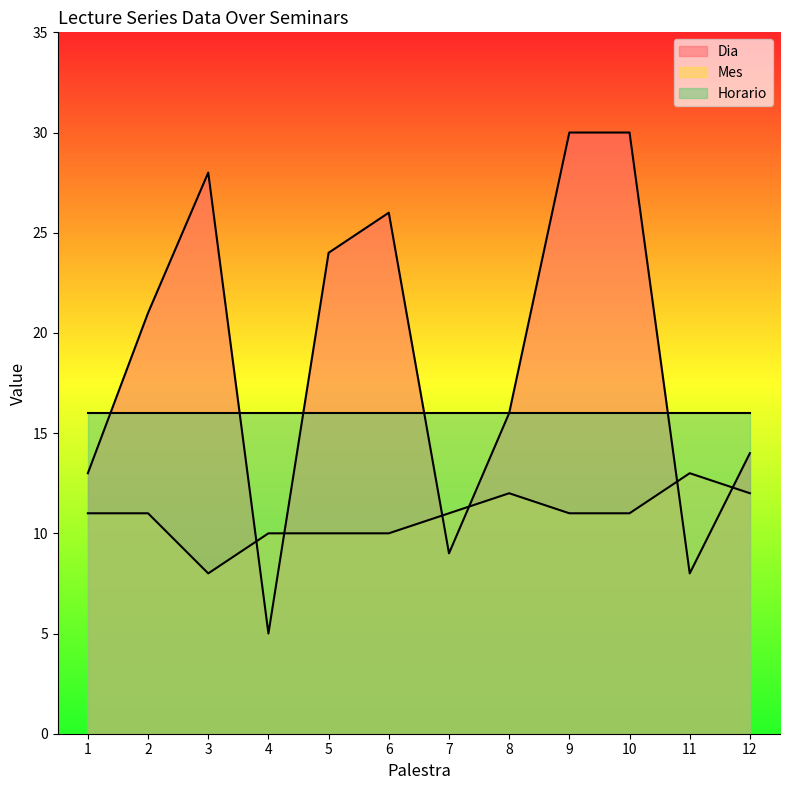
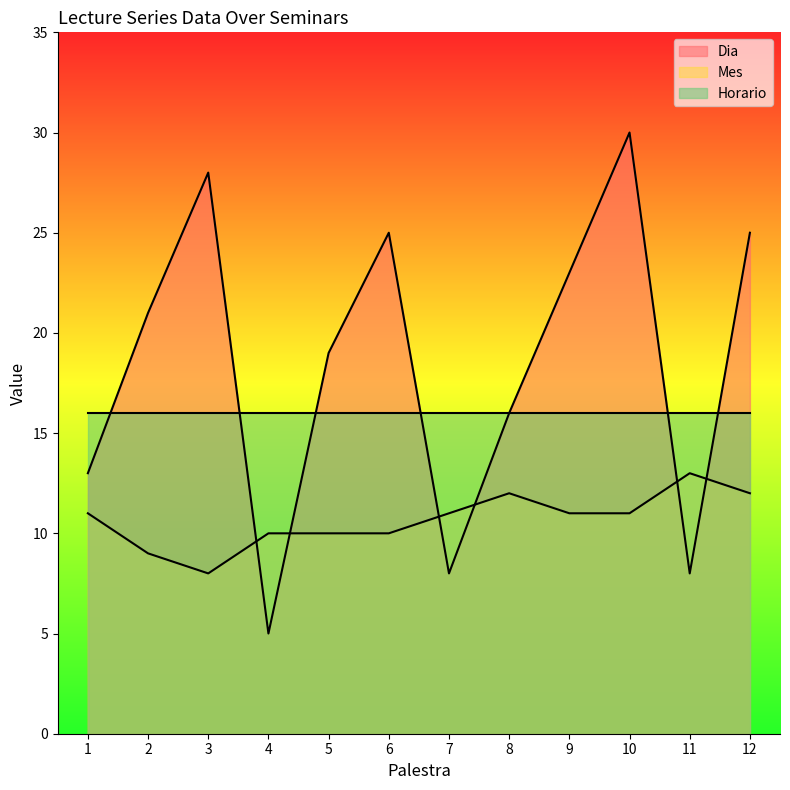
Mes, 2: 11 -> 9
Dia, 5: 24 -> 19
Dia, 6: 26 -> 25
Dia, 7: 9 -> 8
Dia, 9: 30 -> 23
Dia, 12: 14 -> 25
